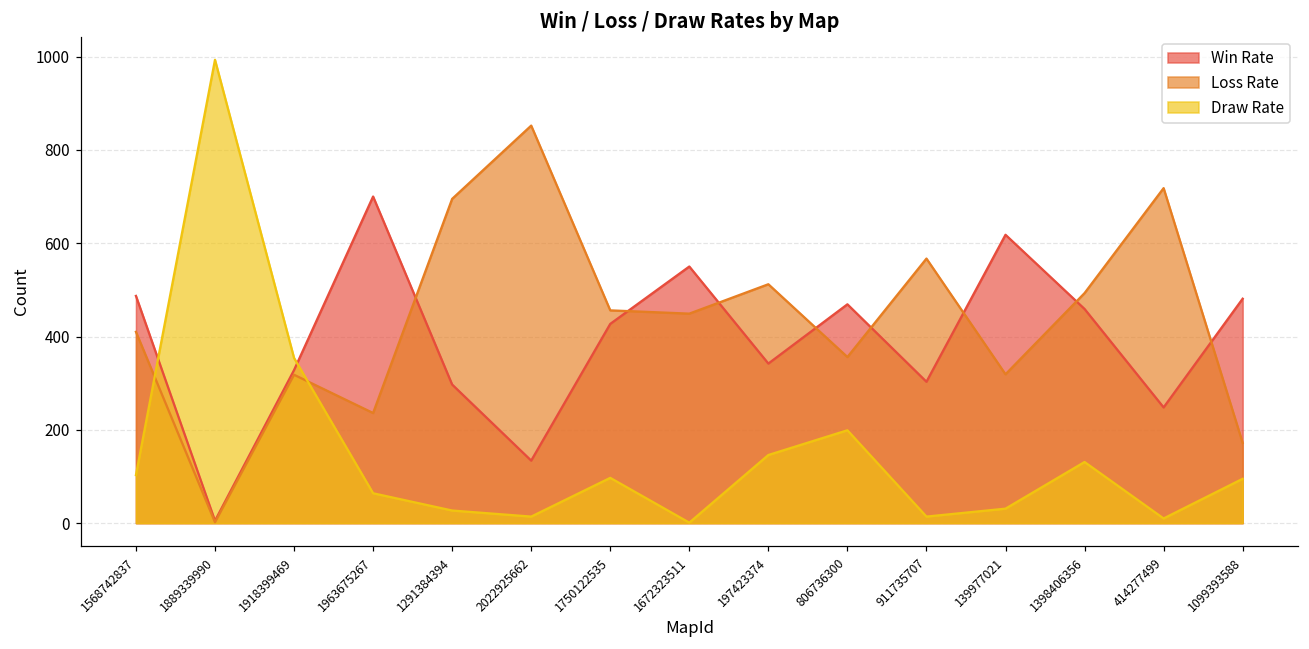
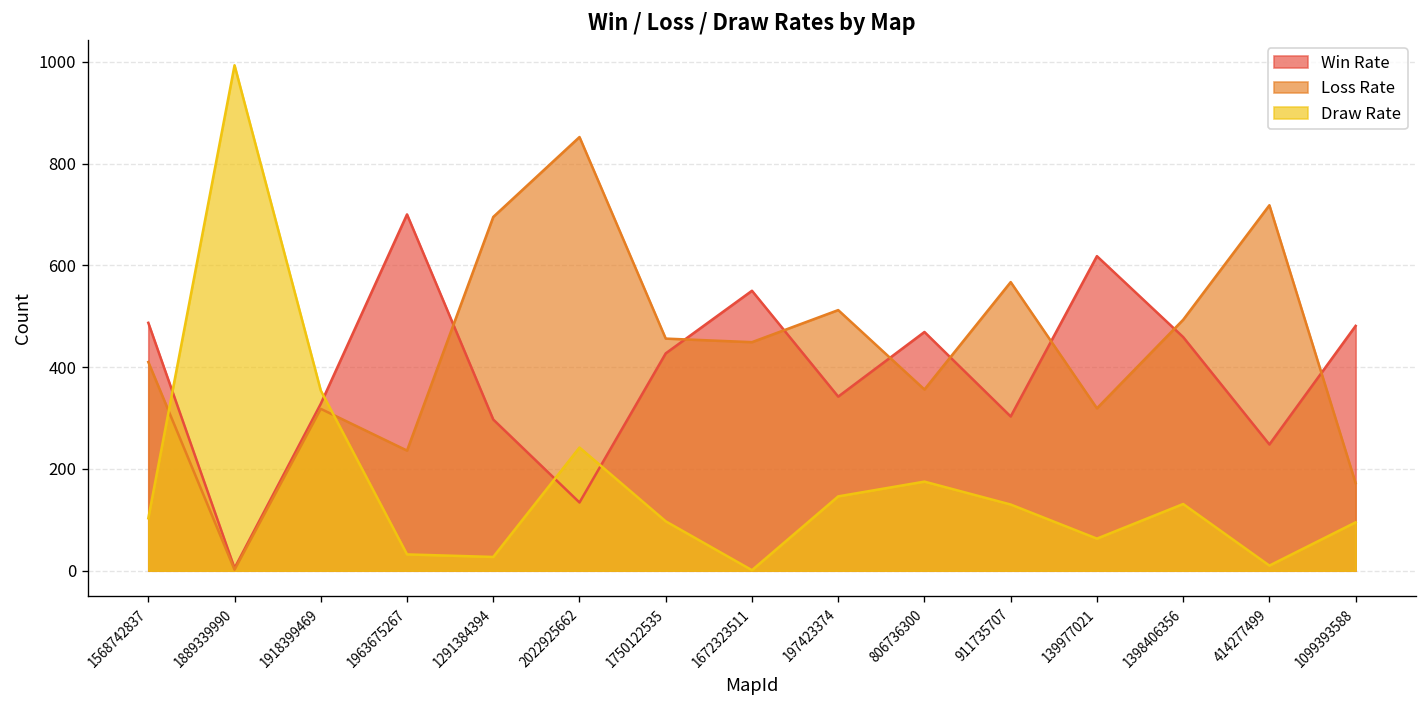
Draw Rate, 1963675267: 60 -> 30
Draw Rate, 2022925662: 10 -> 240
Draw Rate, 806736300: 200 -> 180
Draw Rate, 911735707: 10 -> 130
Draw Rate, 139977021: 30 -> 60
